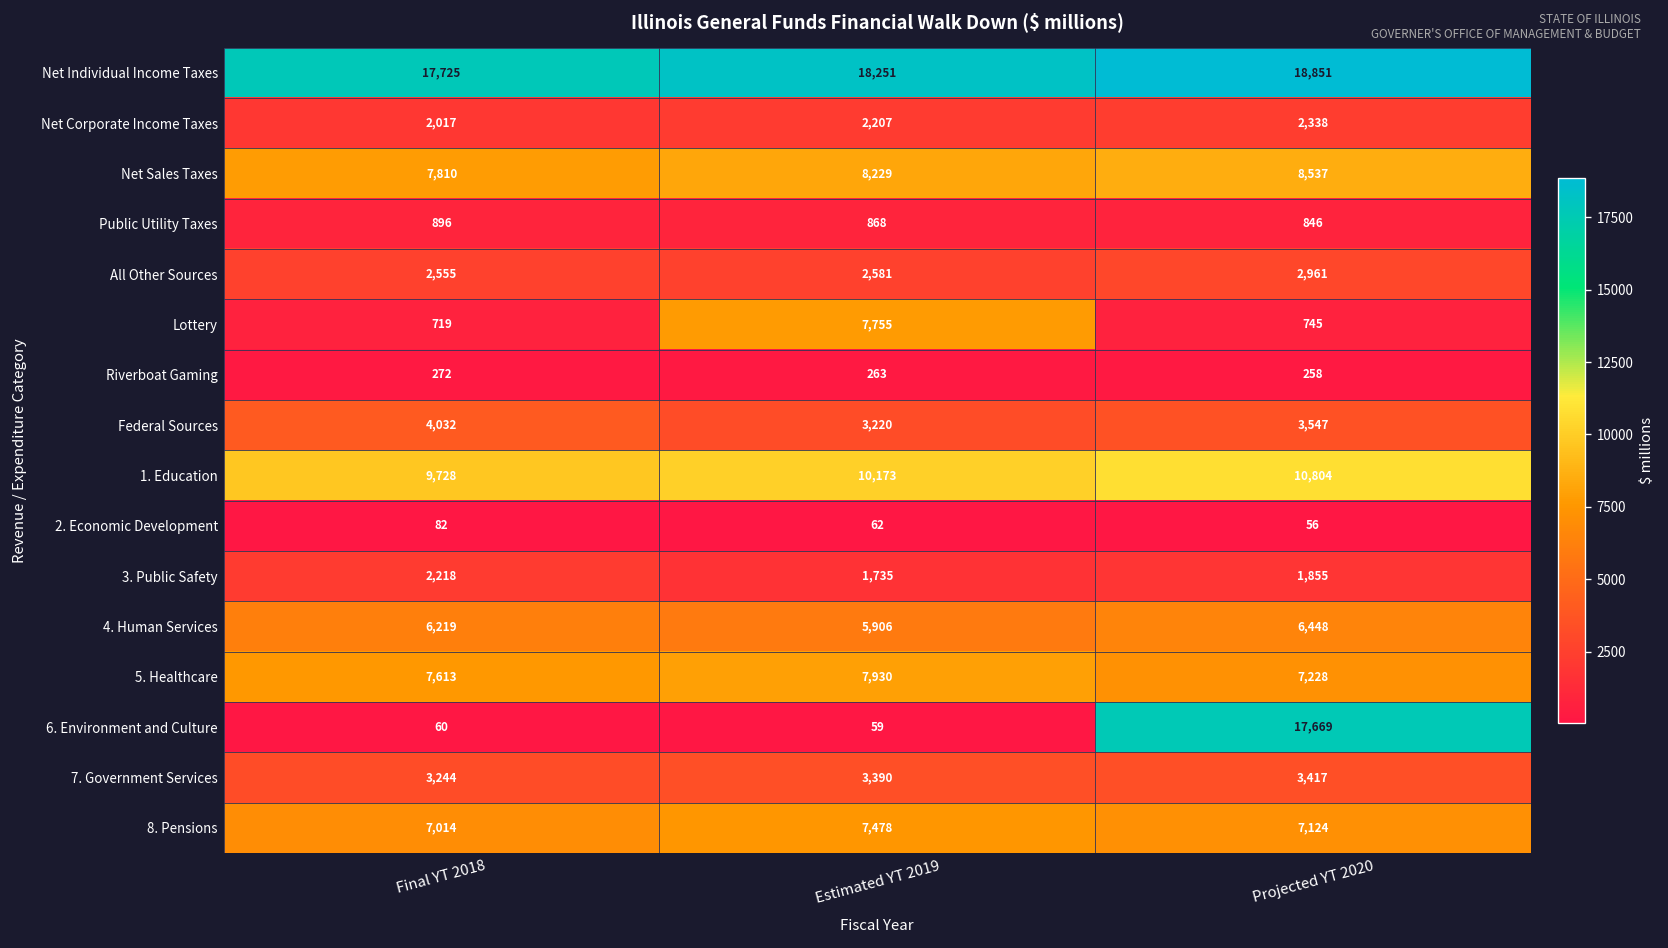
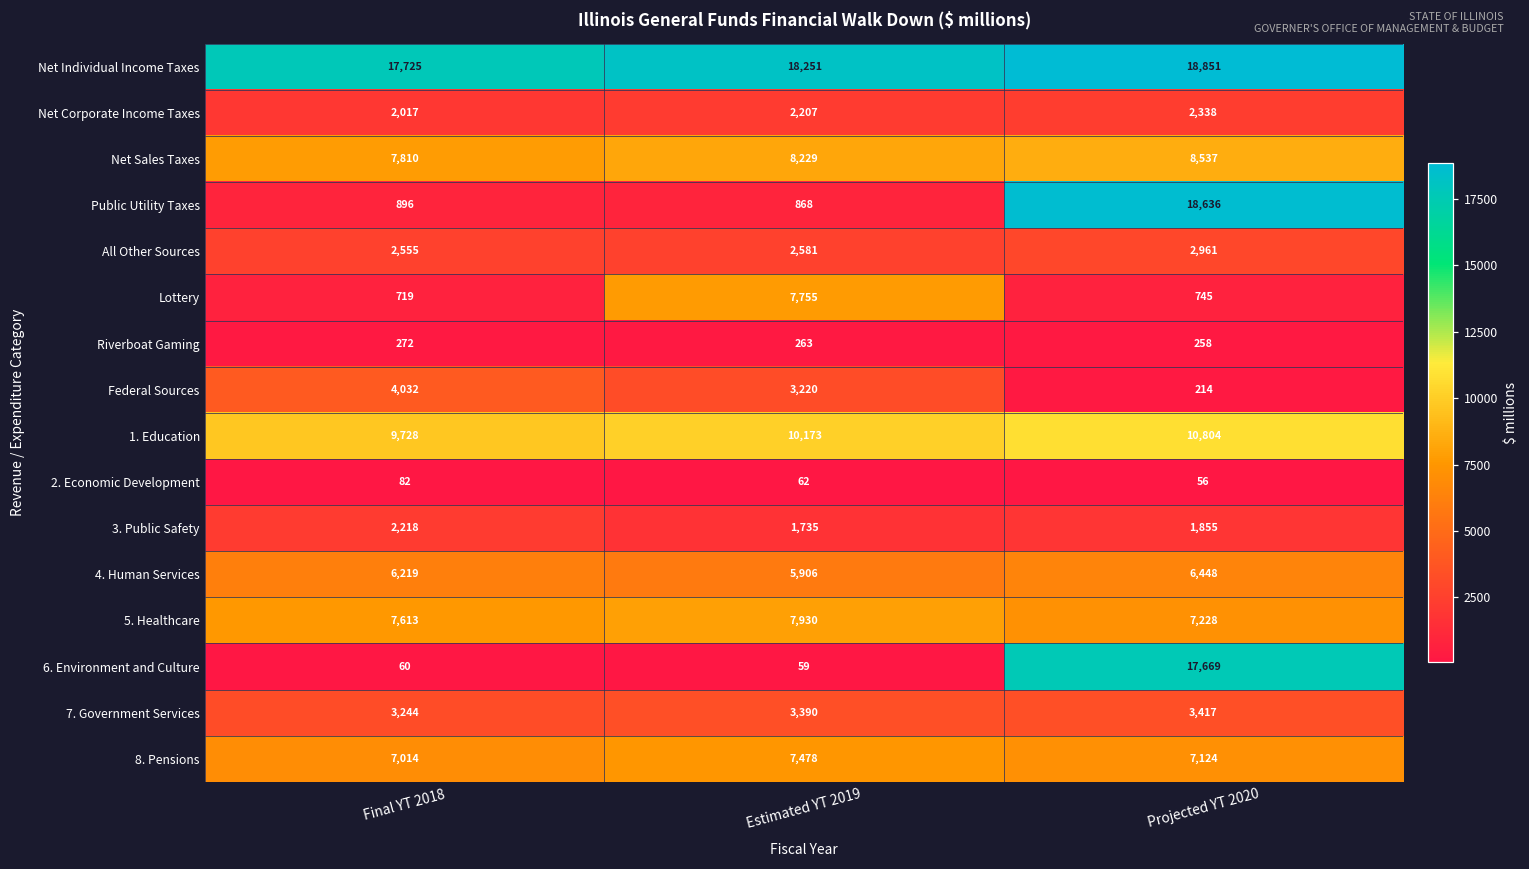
Public Utility Taxes, Projected YT 2020: 846 -> 18,636
Federal Sources, Projected YT 2020: 3,547 -> 214
